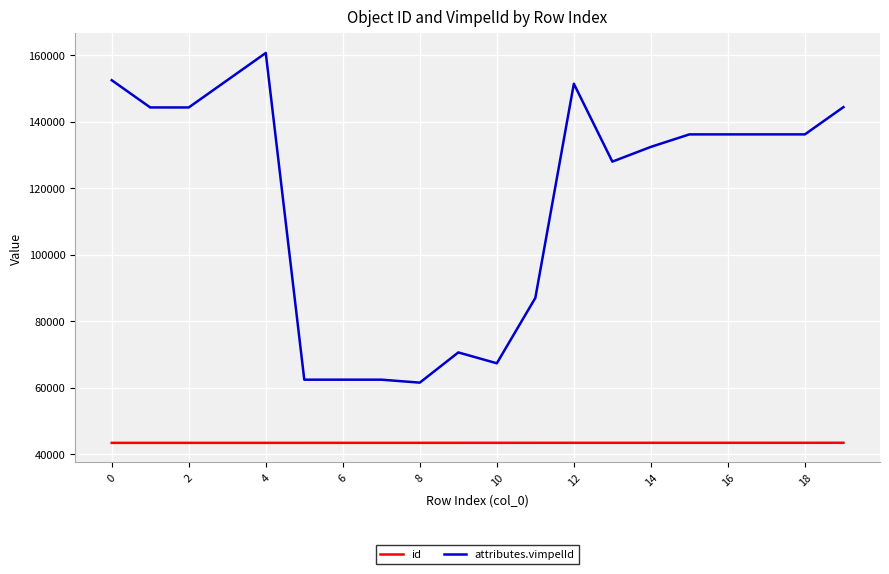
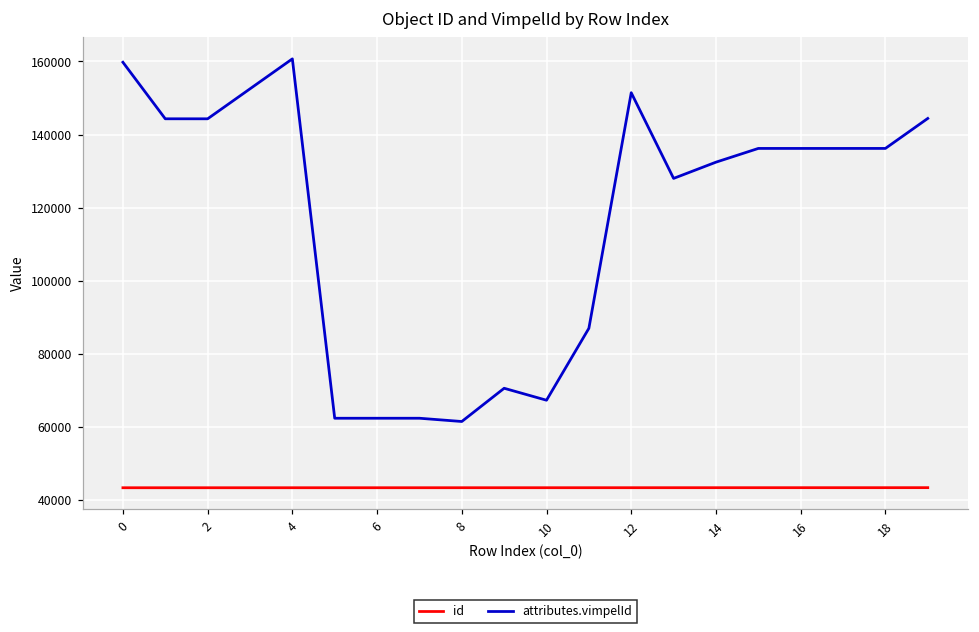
attributes.vimpelId, 0: 153000 -> 160000
